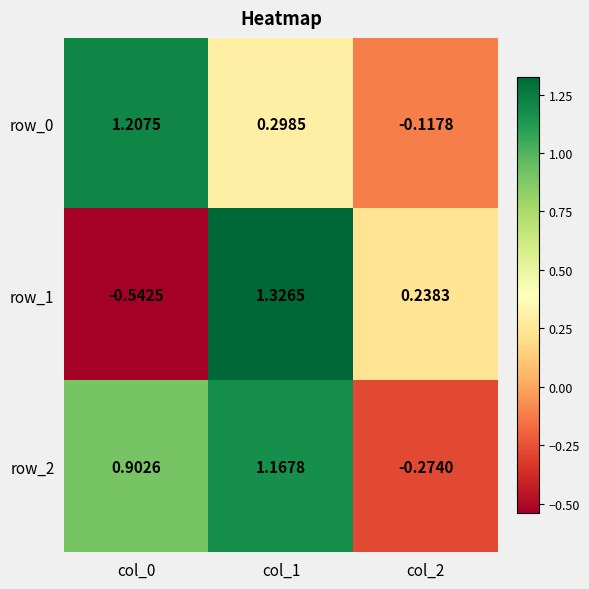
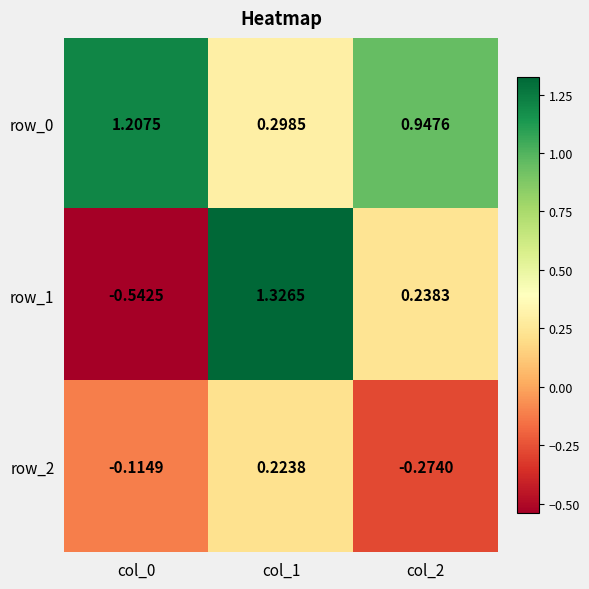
row_0, col_2: -0.1178 -> 0.9476
row_2, col_0: 0.9026 -> -0.1149
row_2, col_1: 1.1678 -> 0.2238
